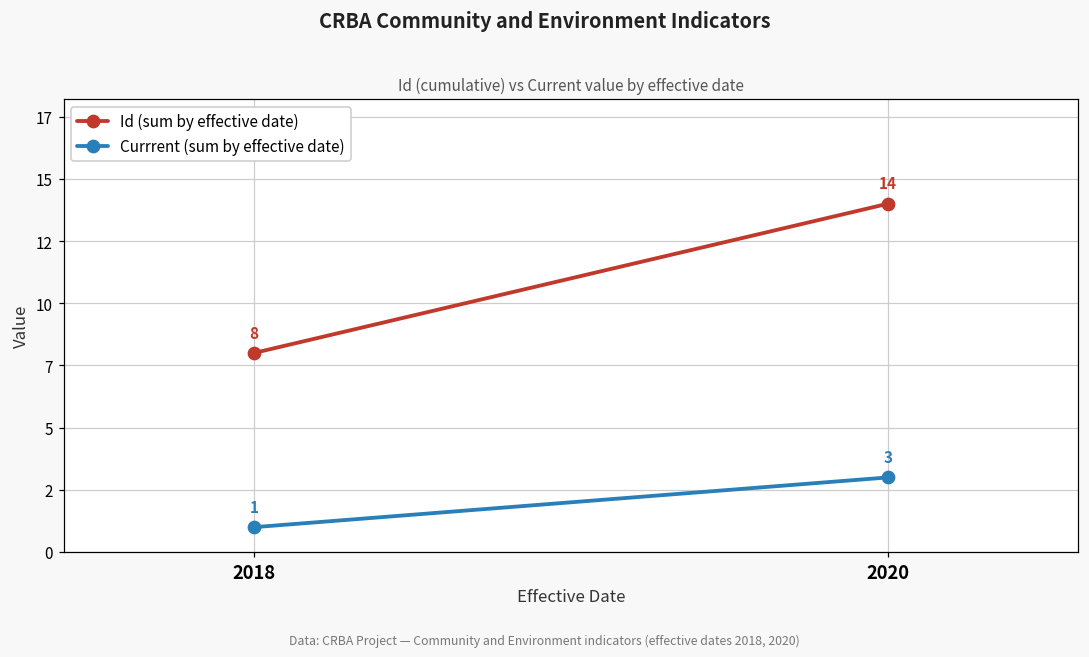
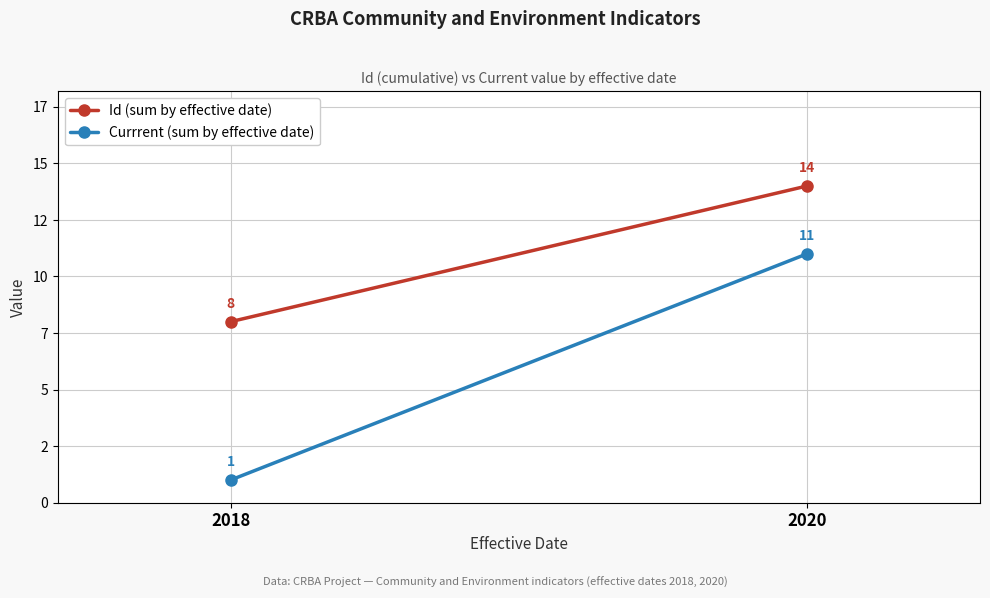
Currrent (sum by effective date), 2020: 3 -> 11
